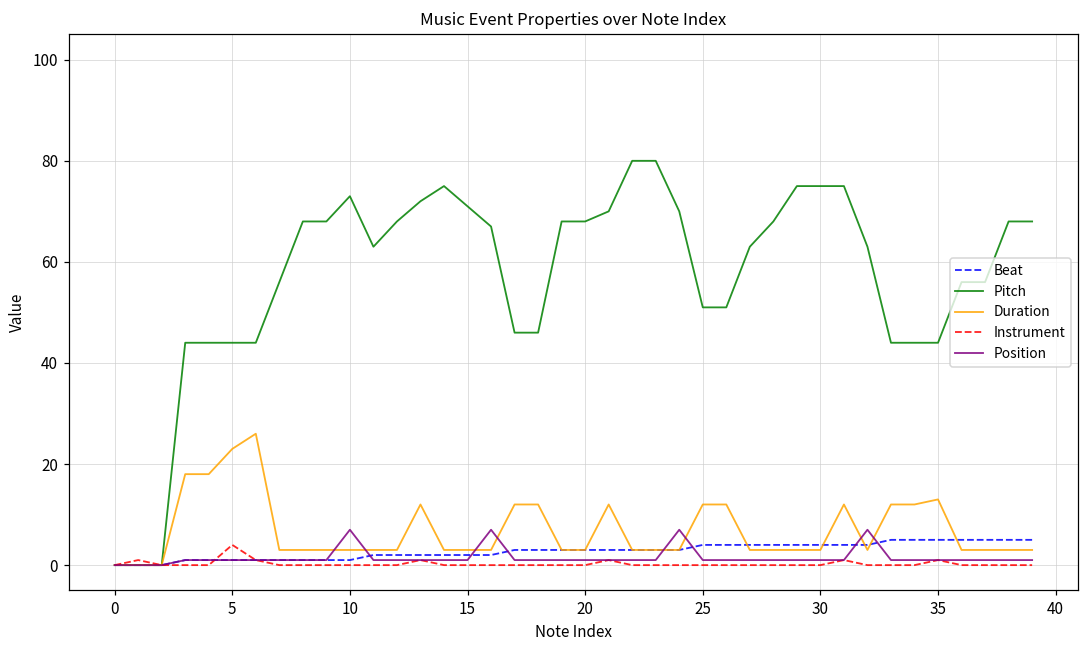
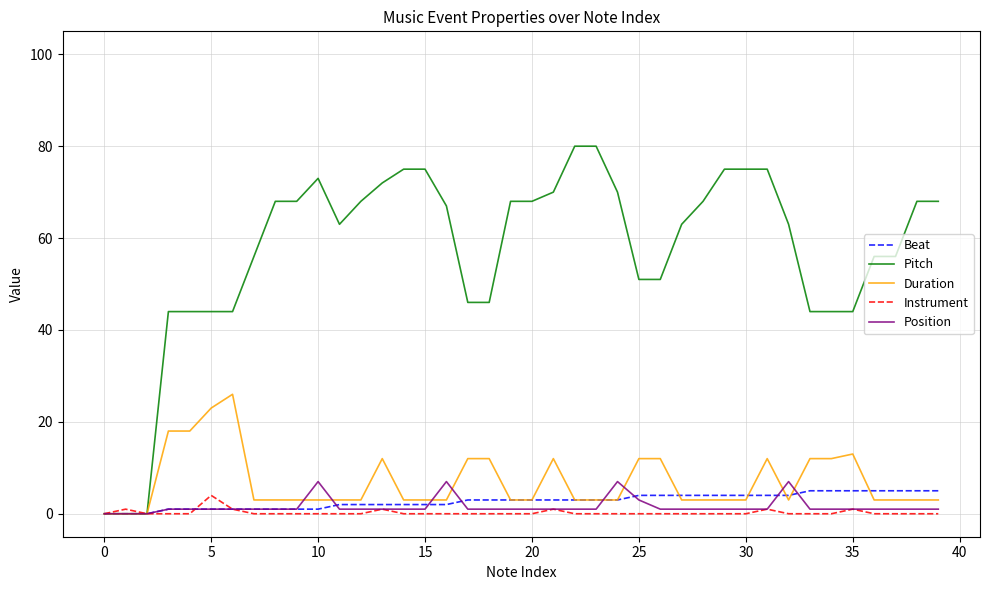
Pitch, 15: 71 -> 75
Position, 25: 1 -> 3
